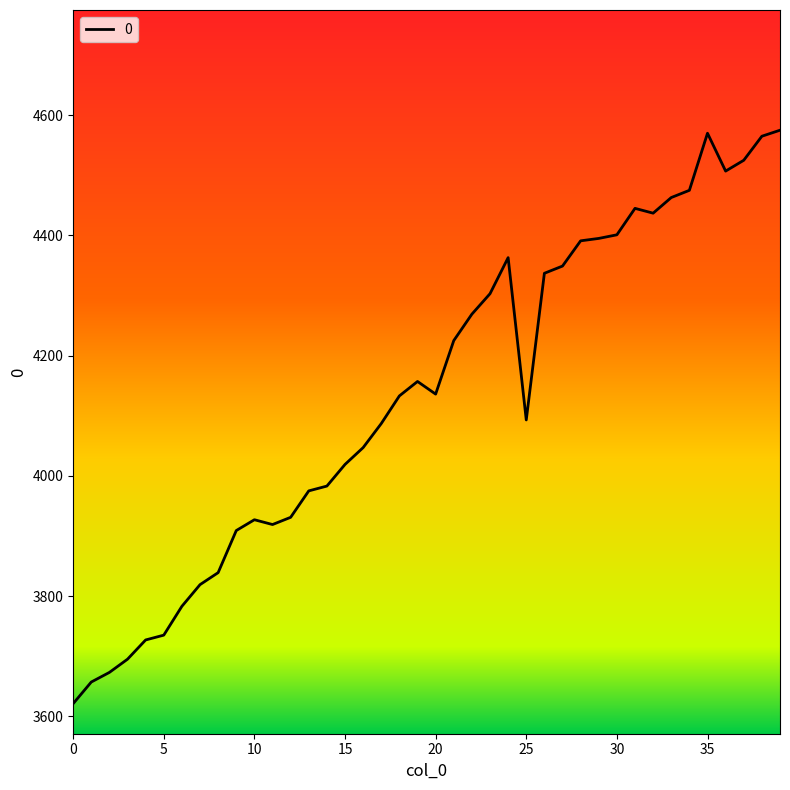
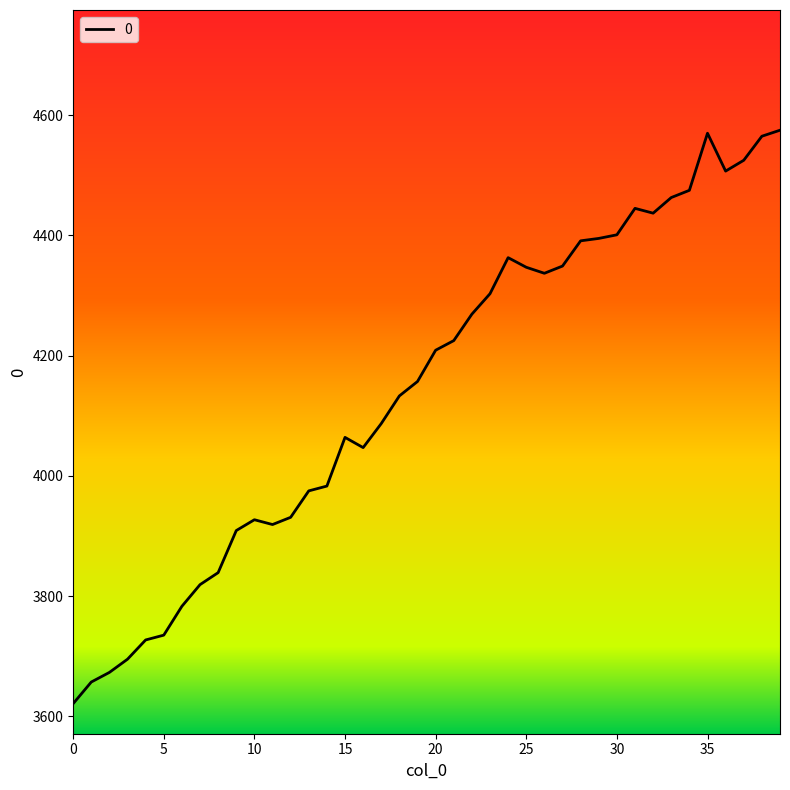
15: 4020 -> 4060
20: 4140 -> 4210
25: 4090 -> 4350
